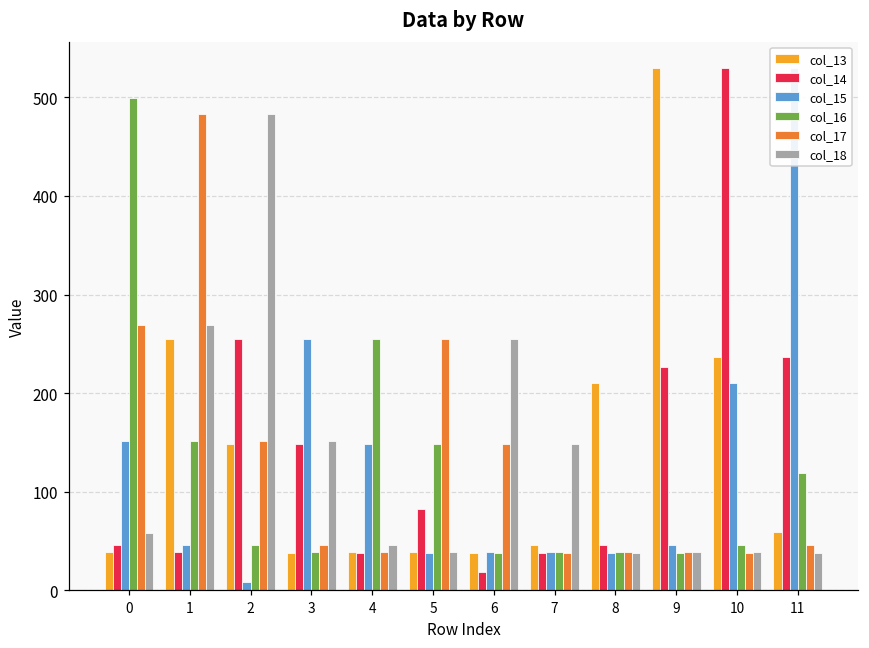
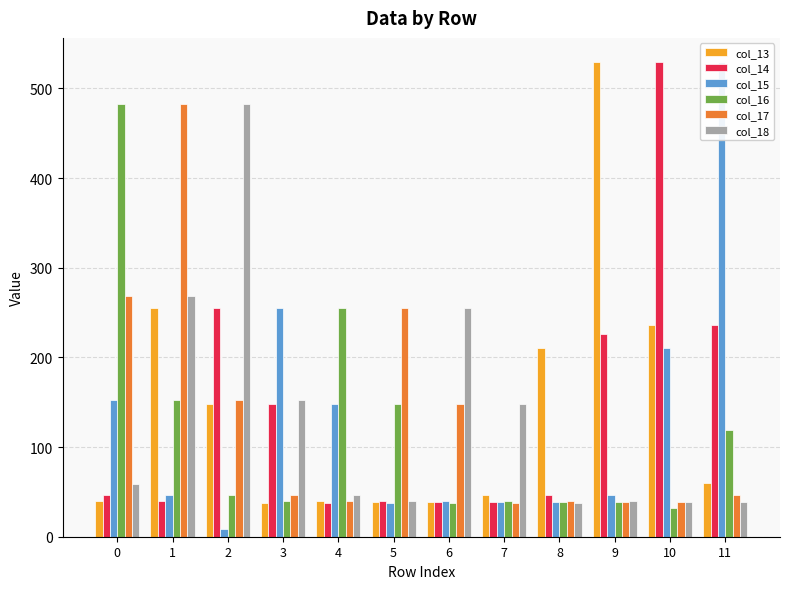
col_16, 0: 500 -> 480
col_14, 5: 80 -> 40
col_14, 6: 20 -> 40
col_16, 10: 50 -> 30
